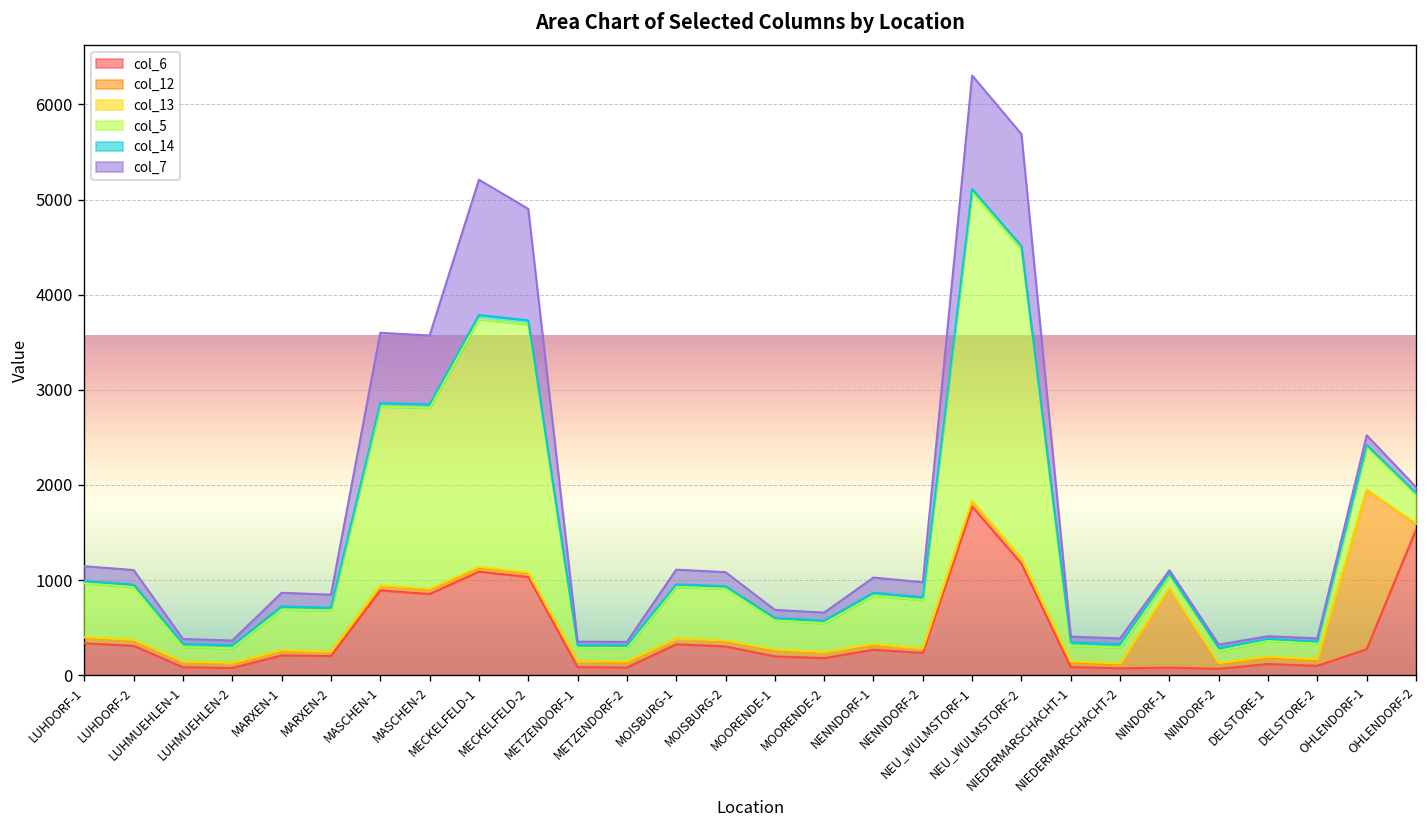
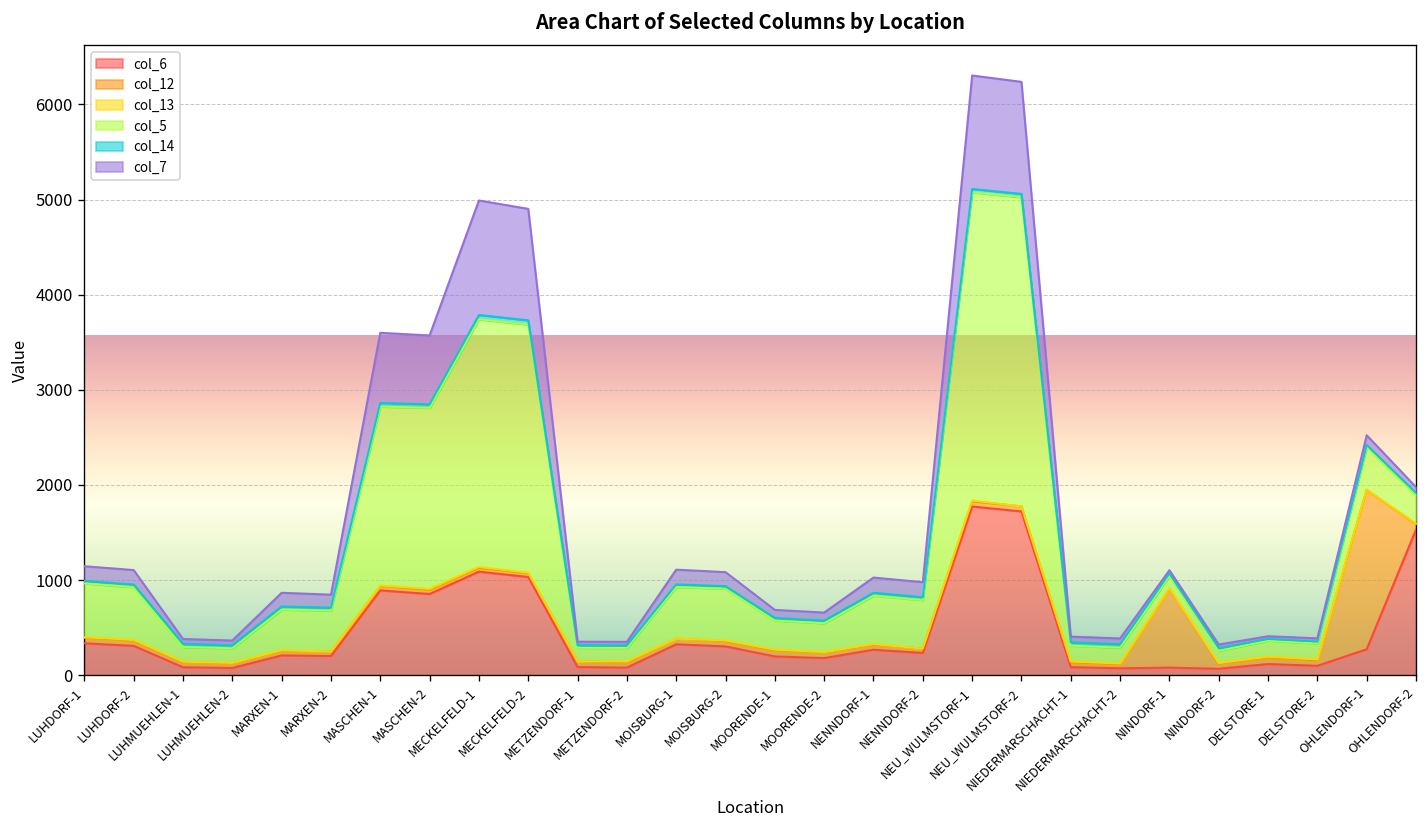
col_7, MECKELFELD-1: 1400 -> 1200
col_6, NEU_WULMSTORF-2: 1200 -> 1700
